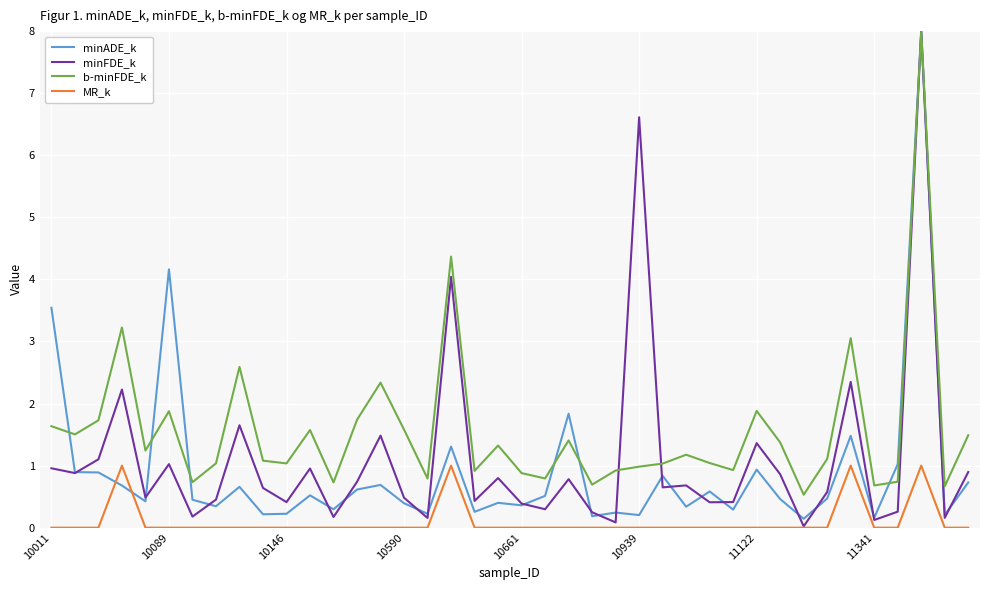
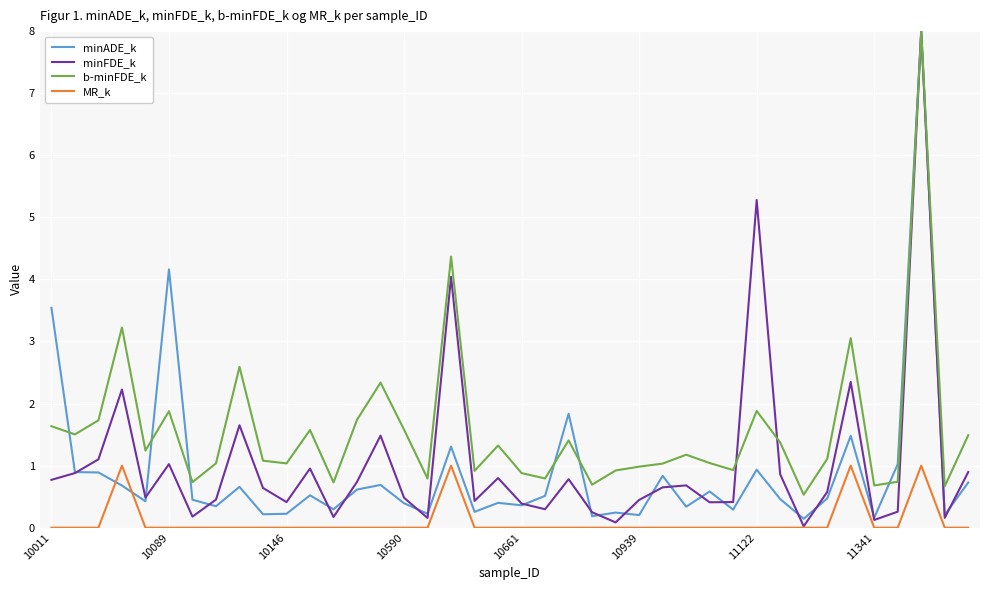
minFDE_k, 10011: 1.0 -> 0.8
minFDE_k, 10939: 6.6 -> 0.4
minFDE_k, 11122: 1.4 -> 5.3
